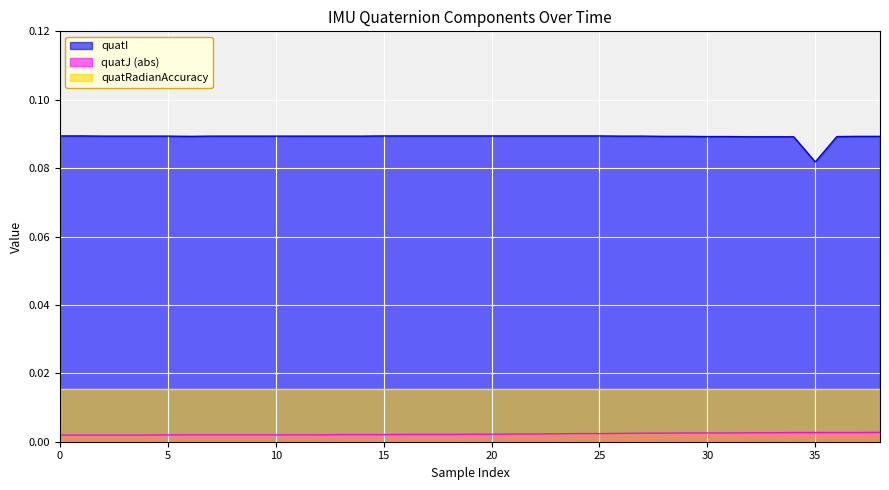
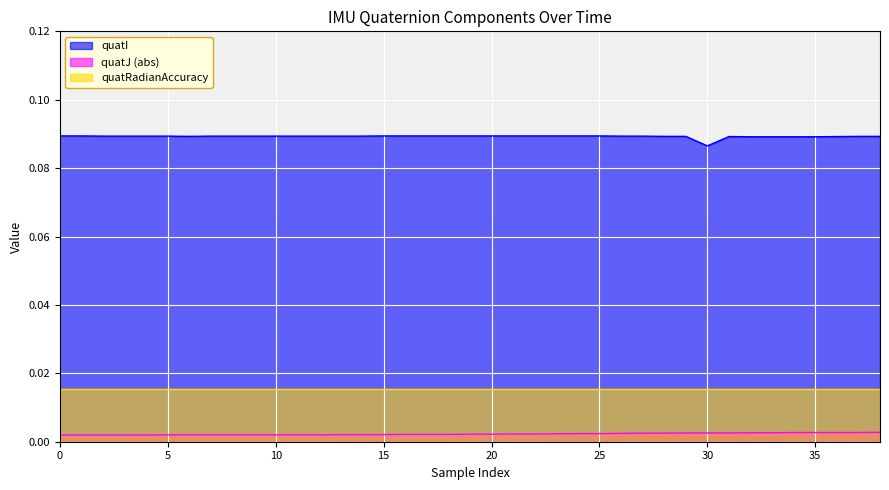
quatI, 30: 0.089 -> 0.087
quatI, 35: 0.082 -> 0.089
